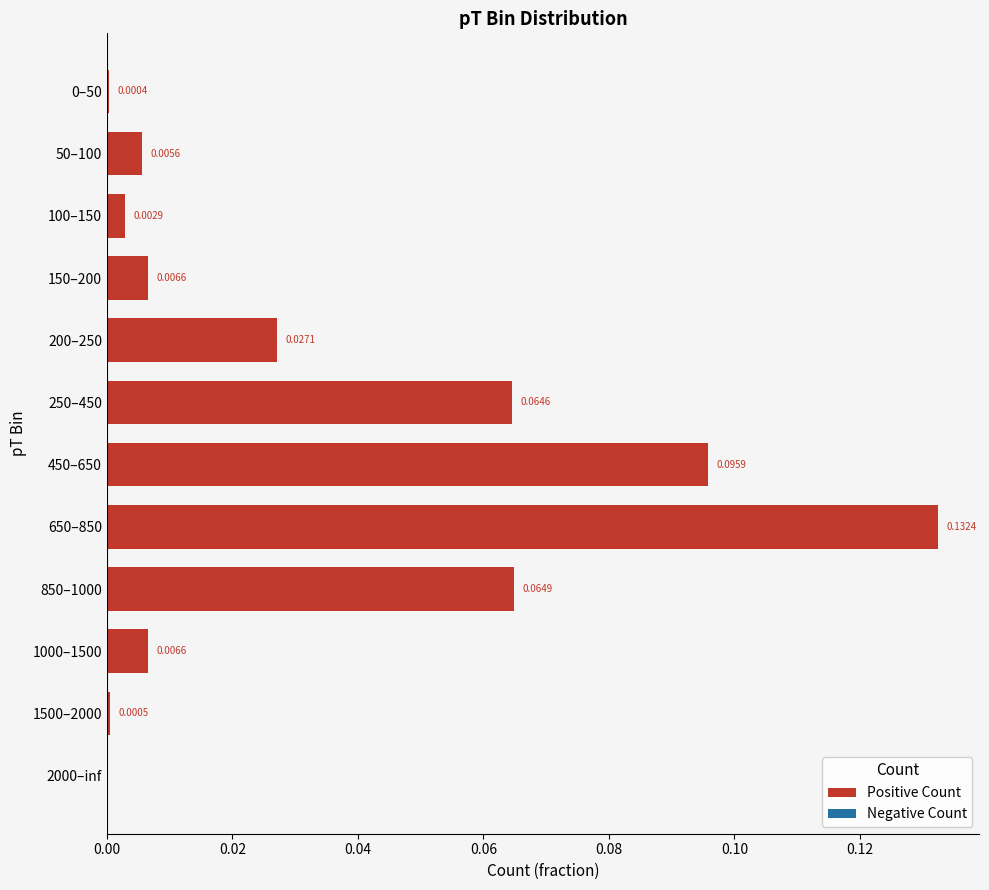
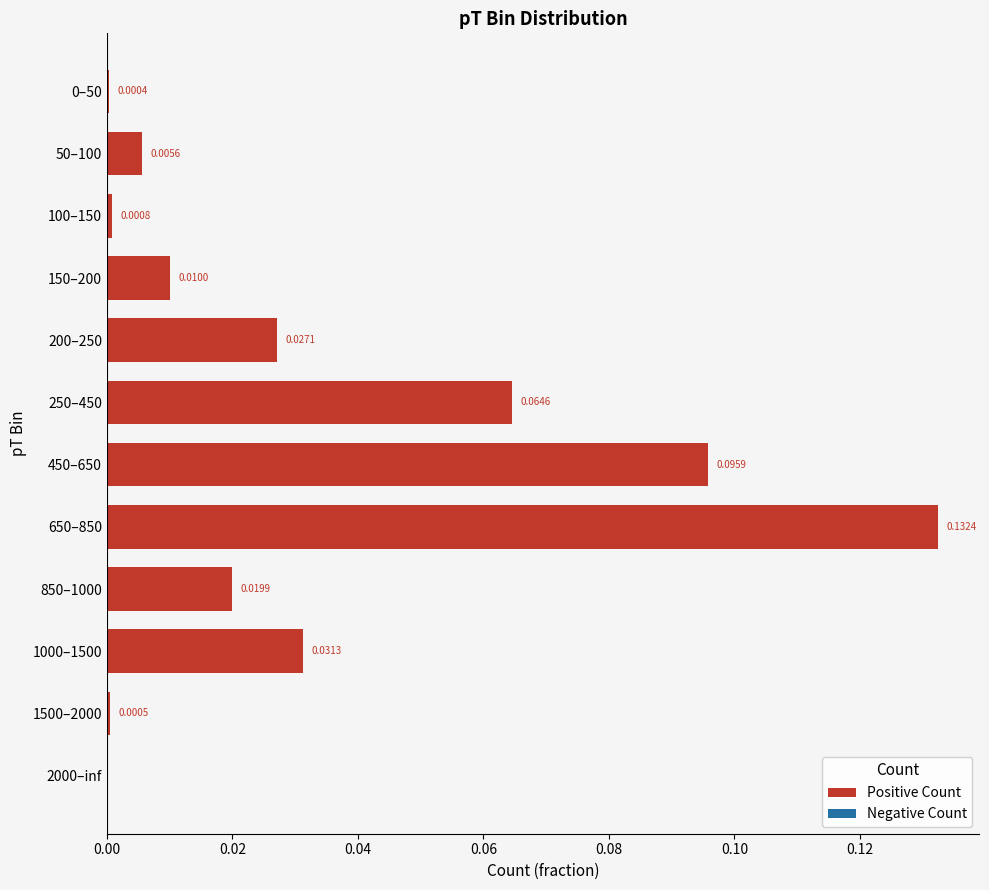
Positive Count, 100–150: 0.0029 -> 0.0008
Positive Count, 150–200: 0.0066 -> 0.0100
Positive Count, 850–1000: 0.0649 -> 0.0199
Positive Count, 1000–1500: 0.0066 -> 0.0313
